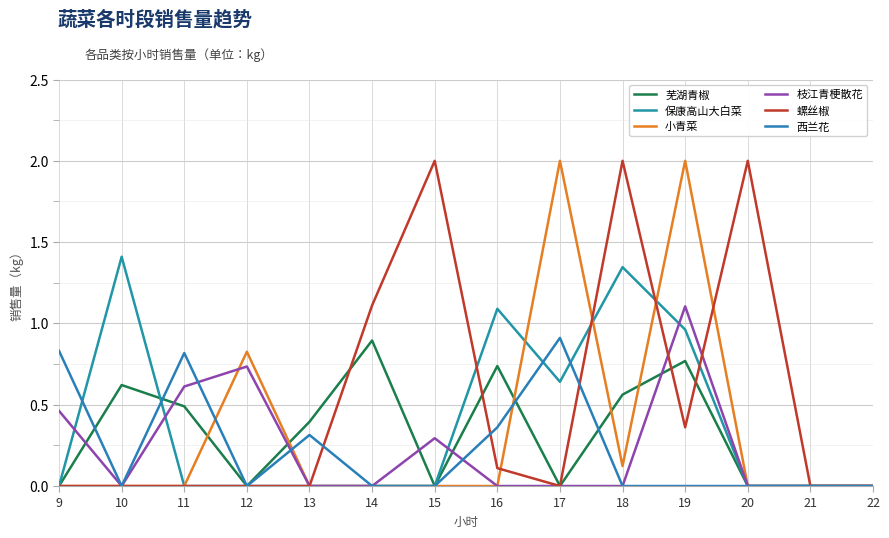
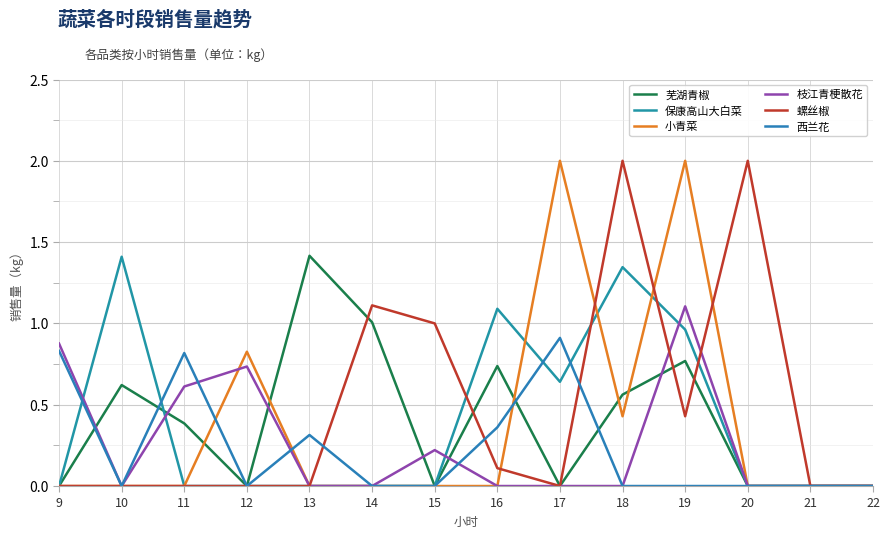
枝江青梗散花, 9: 0.46 -> 0.88
芜湖青椒, 11: 0.49 -> 0.39
芜湖青椒, 13: 0.40 -> 1.42
芜湖青椒, 14: 0.90 -> 1.01
枝江青梗散花, 15: 0.29 -> 0.22
螺丝椒, 15: 2 -> 1
小青菜, 18: 0.12 -> 0.43
螺丝椒, 19: 0.36 -> 0.43
